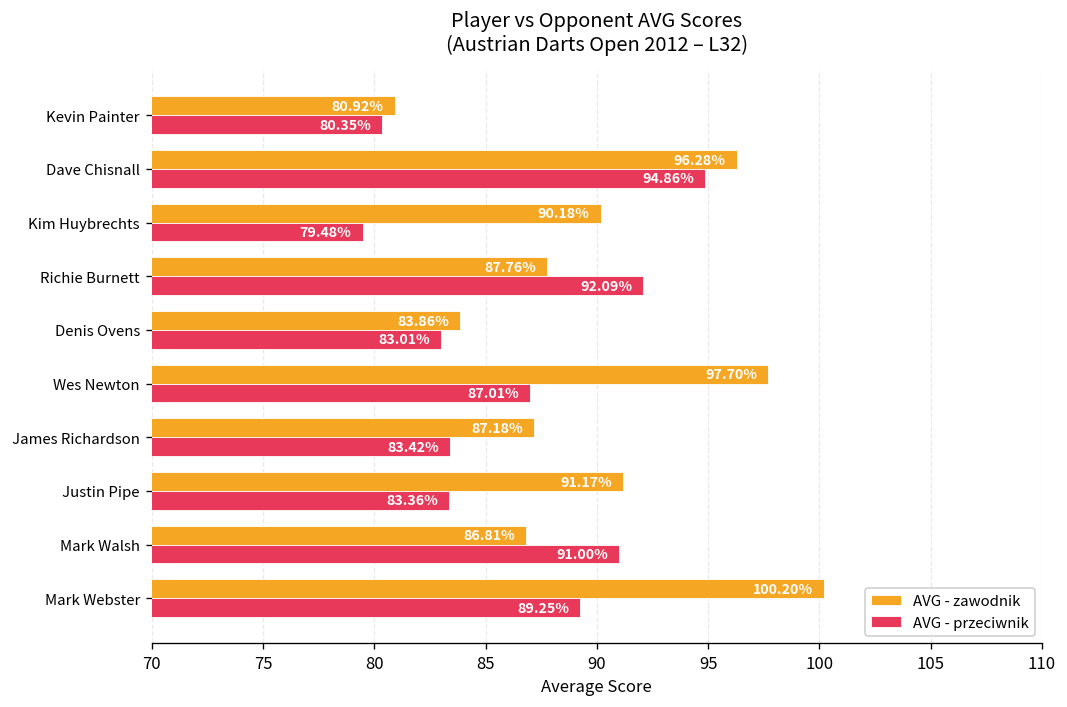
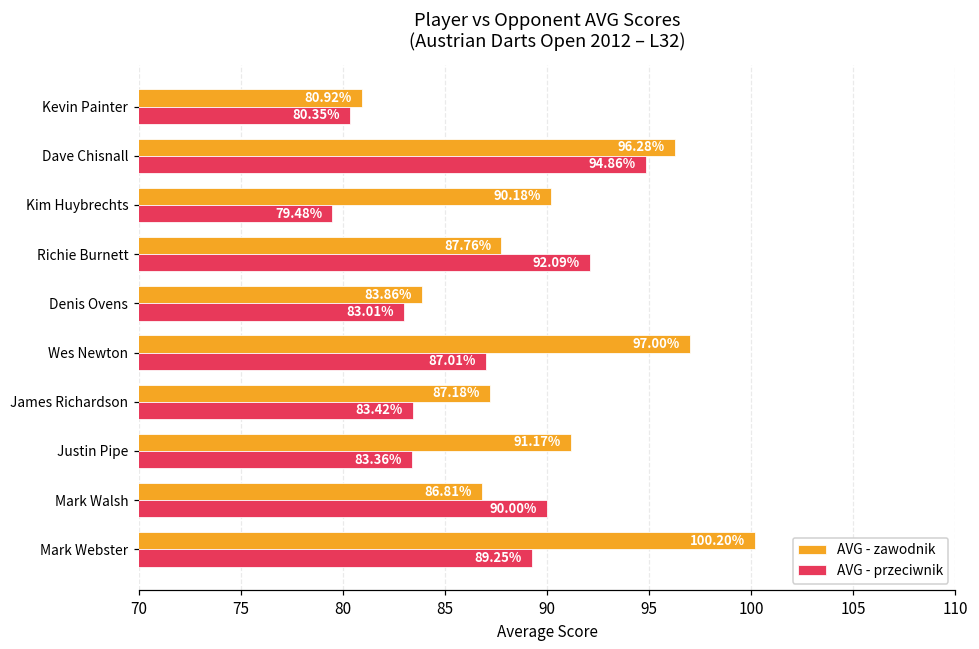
AVG - zawodnik, Wes Newton: 97.70% -> 97.00%
AVG - przeciwnik, Mark Walsh: 91.00% -> 90.00%
